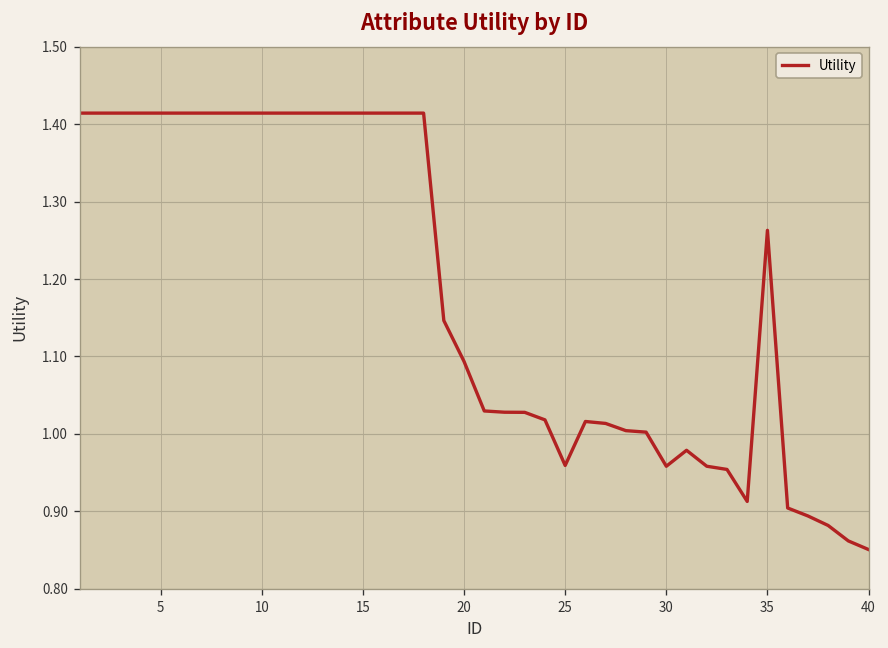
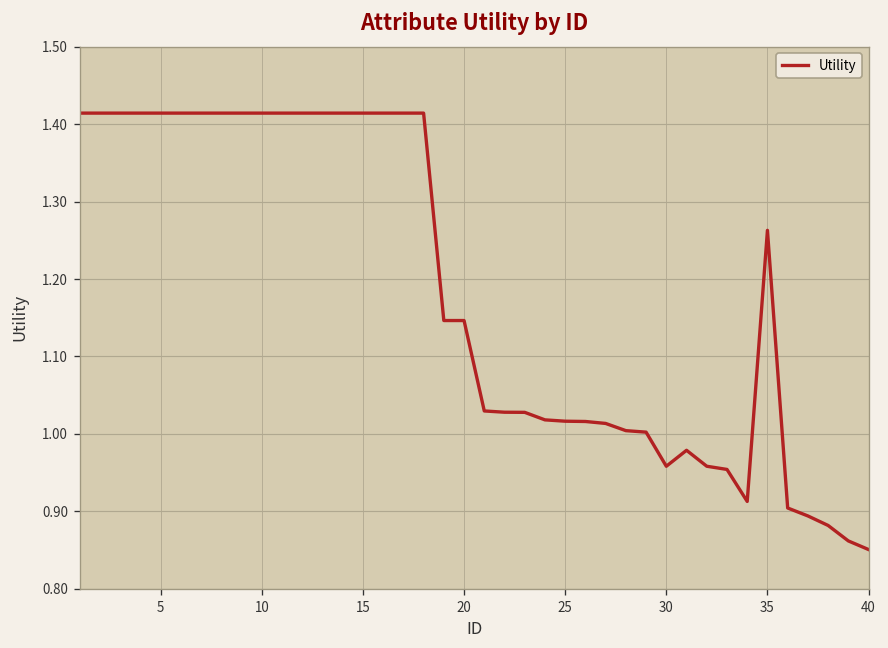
20: 1.09 -> 1.15
25: 0.96 -> 1.02
